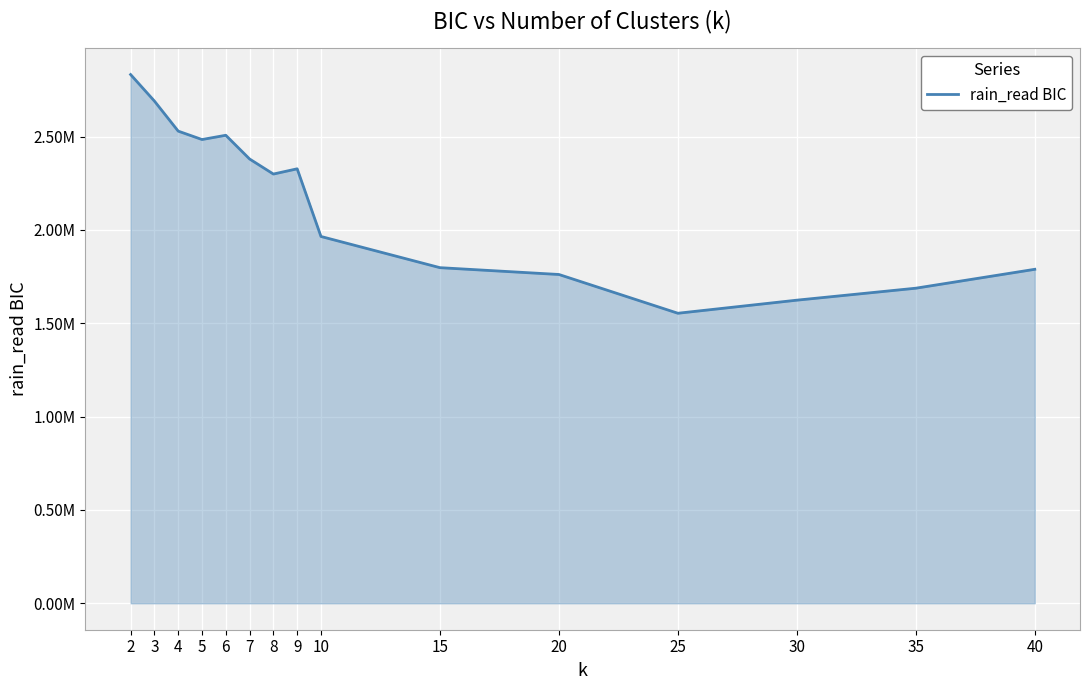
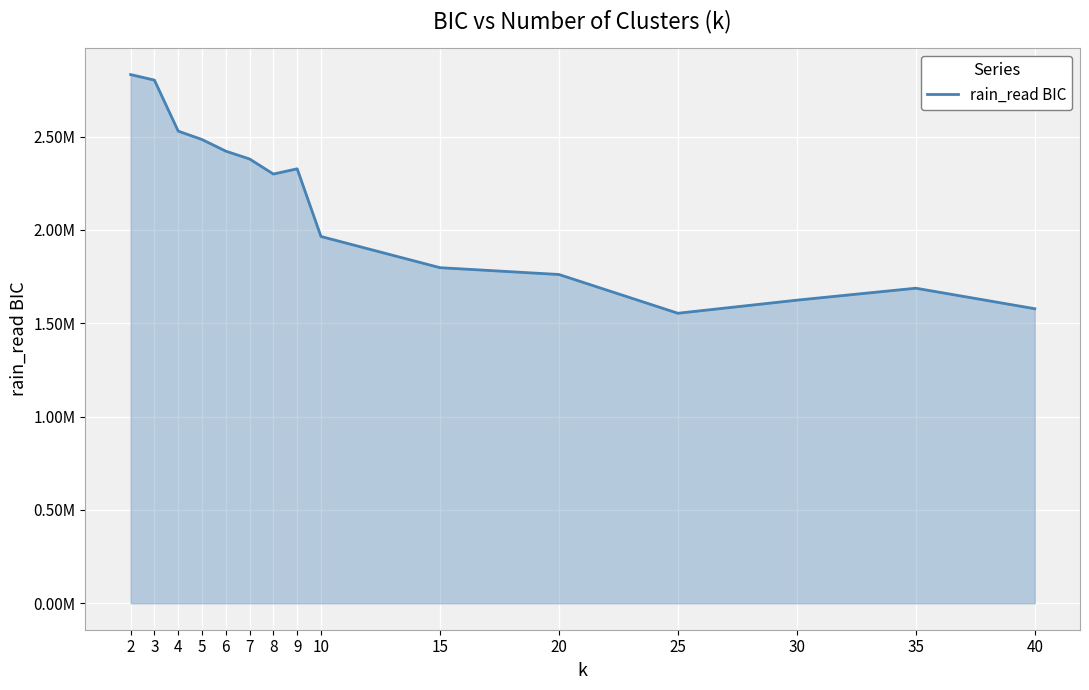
3: 2690000 -> 2800000
6: 2510000 -> 2420000
40: 1790000 -> 1580000
